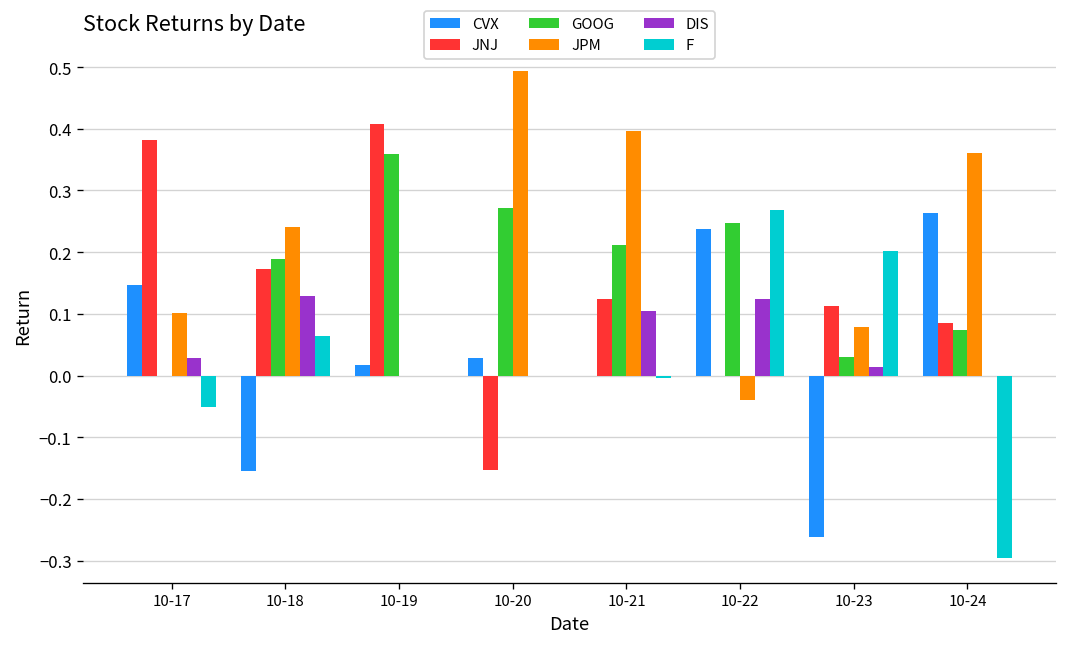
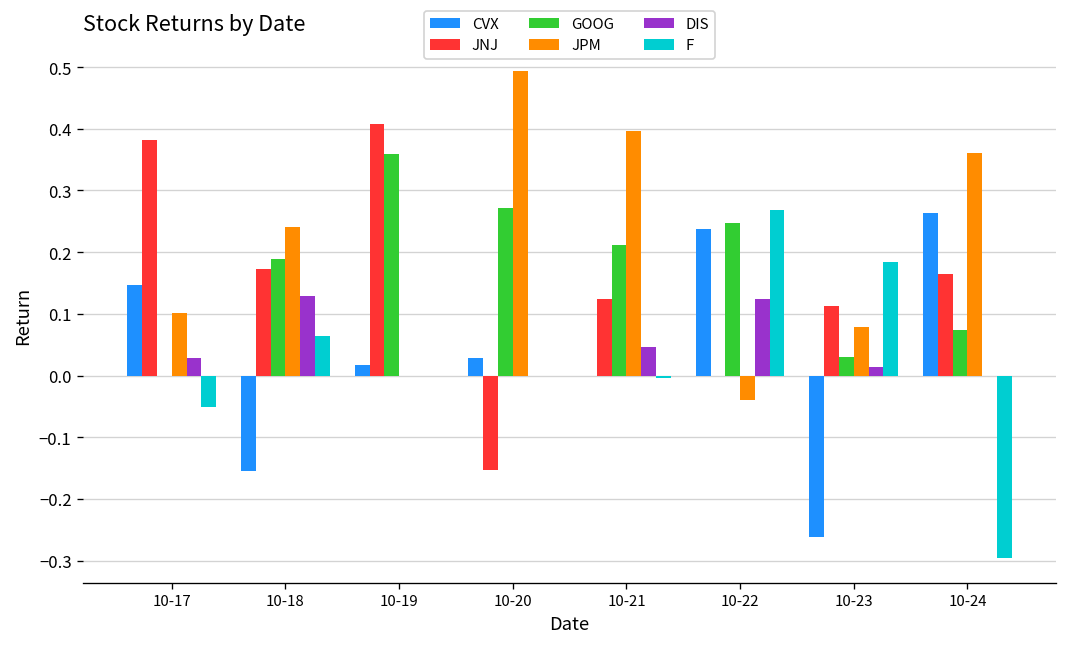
DIS, 10-21: 0.11 -> 0.05
F, 10-23: 0.20 -> 0.18
JNJ, 10-24: 0.09 -> 0.16
